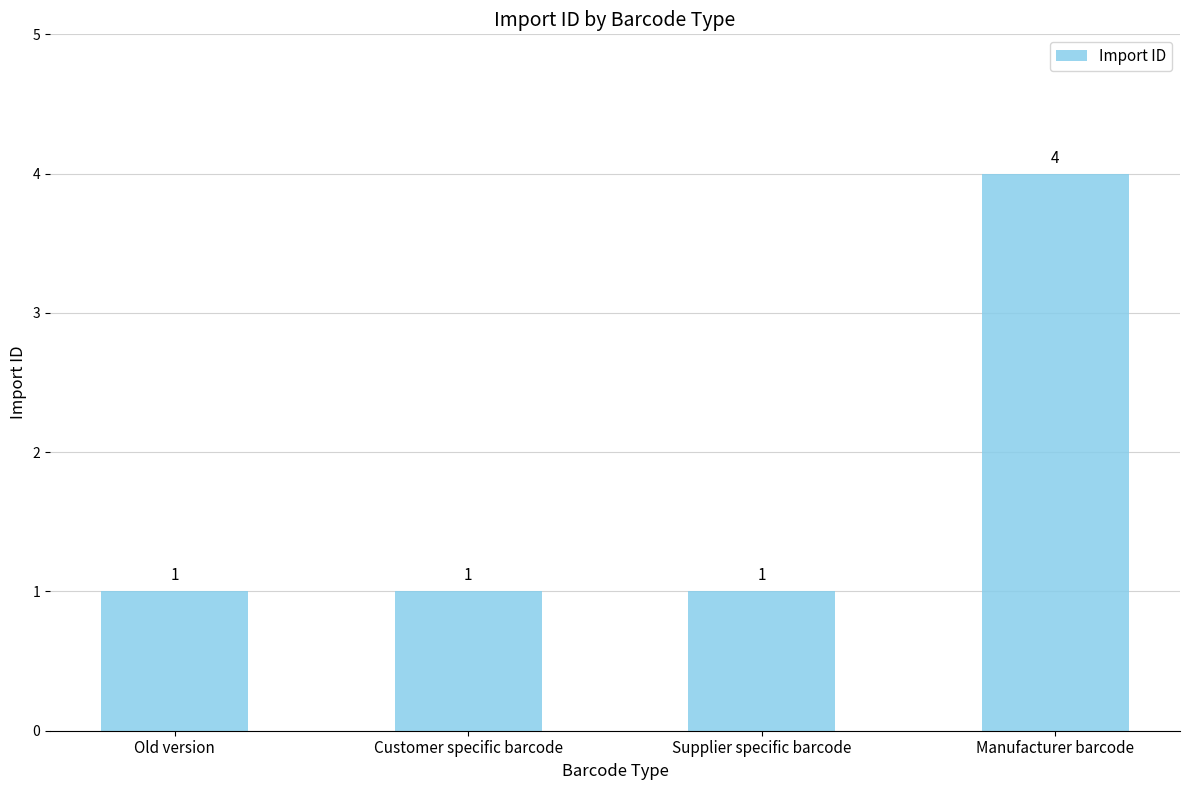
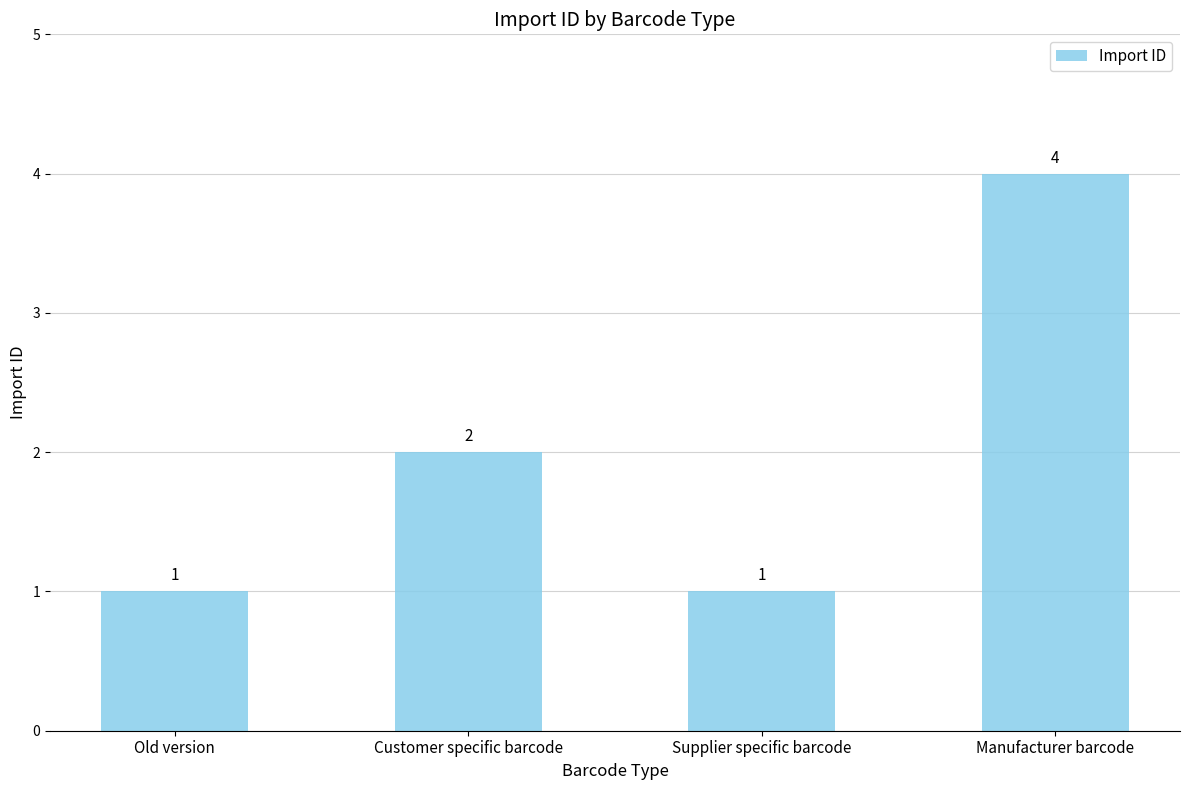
Customer specific barcode: 1 -> 2
